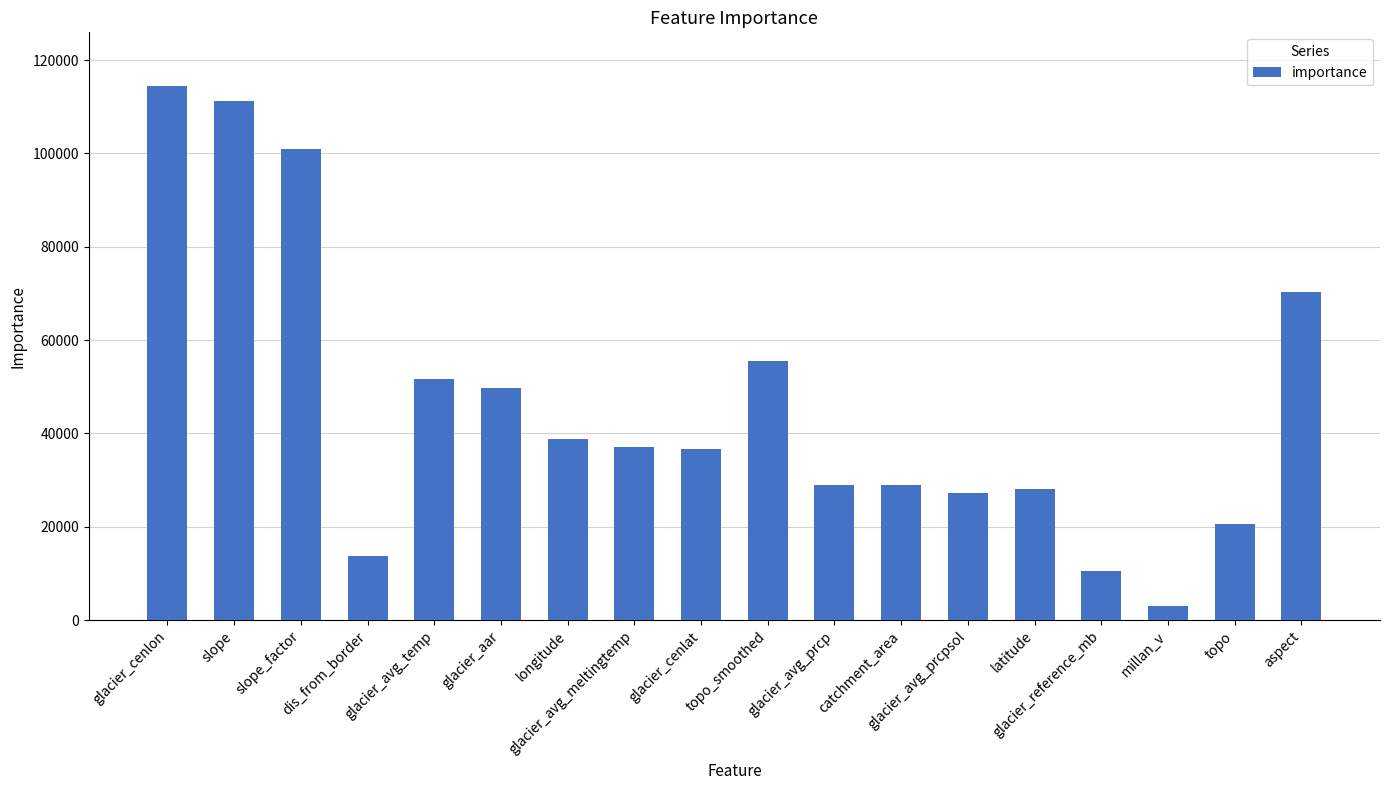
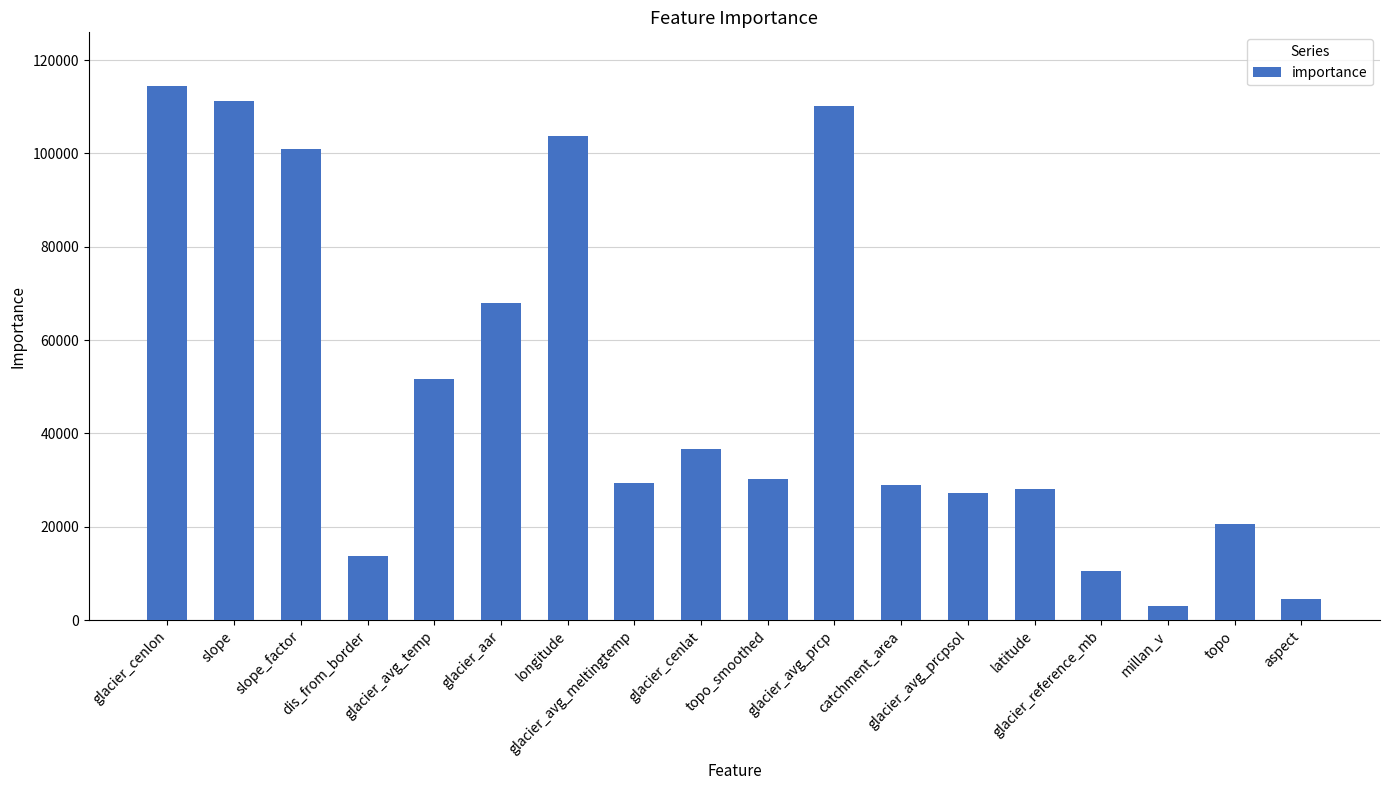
glacier_aar: 50000 -> 68000
longitude: 39000 -> 104000
glacier_avg_meltingtemp: 37000 -> 29000
topo_smoothed: 56000 -> 30000
glacier_avg_prcp: 29000 -> 110000
aspect: 70000 -> 5000
